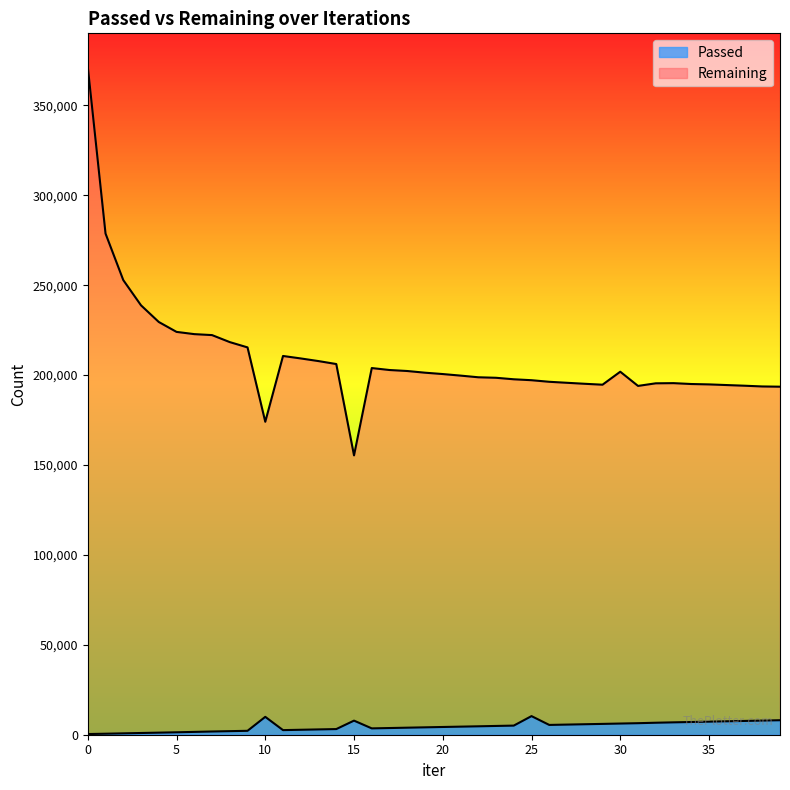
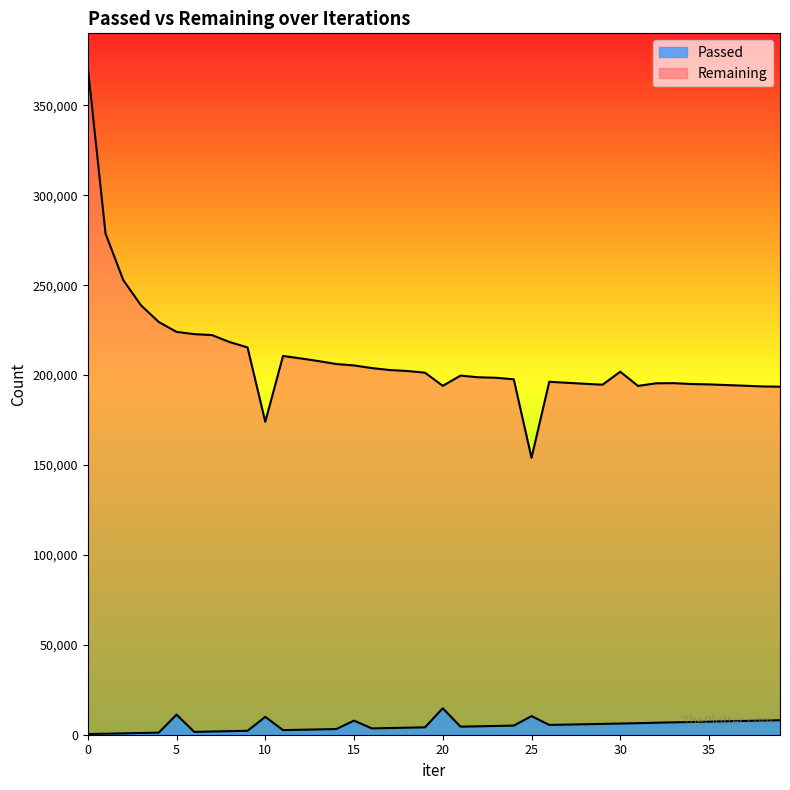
Passed, 5: 1,000 -> 11,000
Remaining, 15: 155,000 -> 205,000
Passed, 20: 4,000 -> 15,000
Remaining, 20: 201,000 -> 194,000
Remaining, 25: 197,000 -> 154,000
